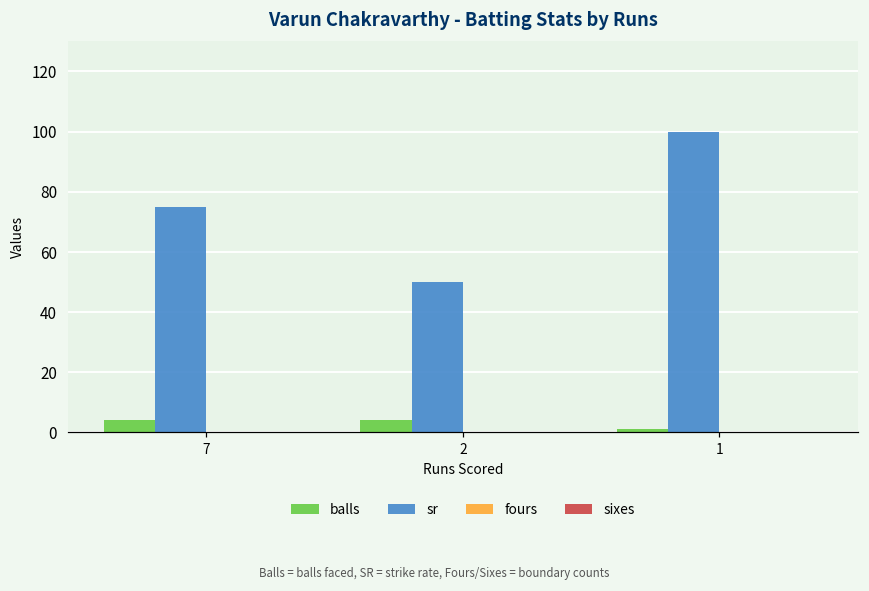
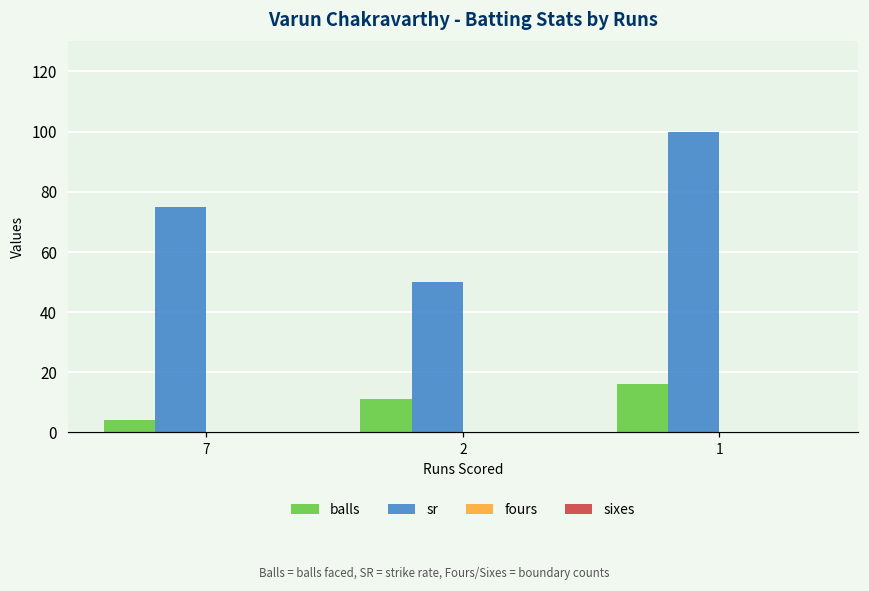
balls, 2: 4 -> 11
balls, 1: 1 -> 16
